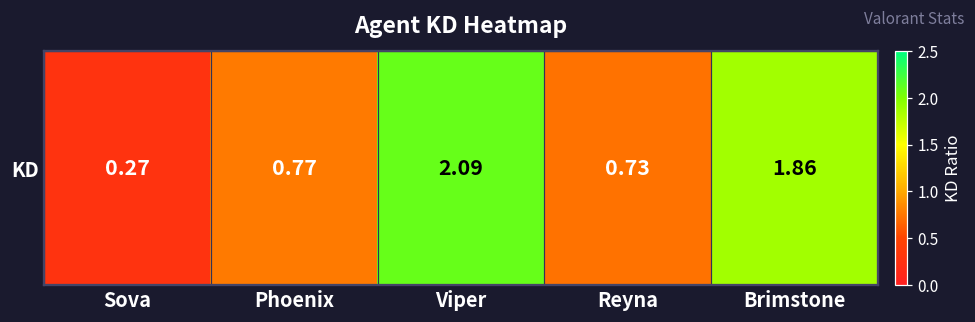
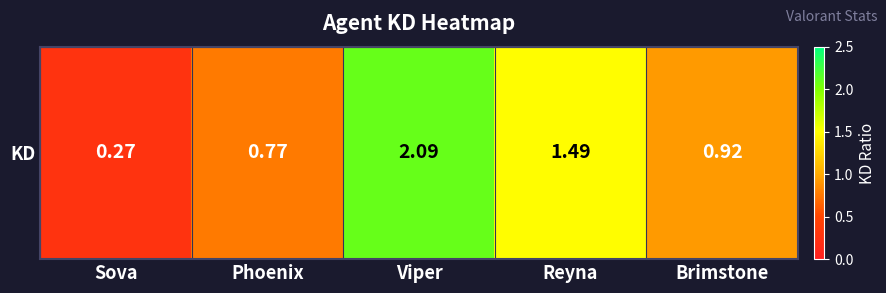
KD, Reyna: 0.73 -> 1.49
KD, Brimstone: 1.86 -> 0.92
